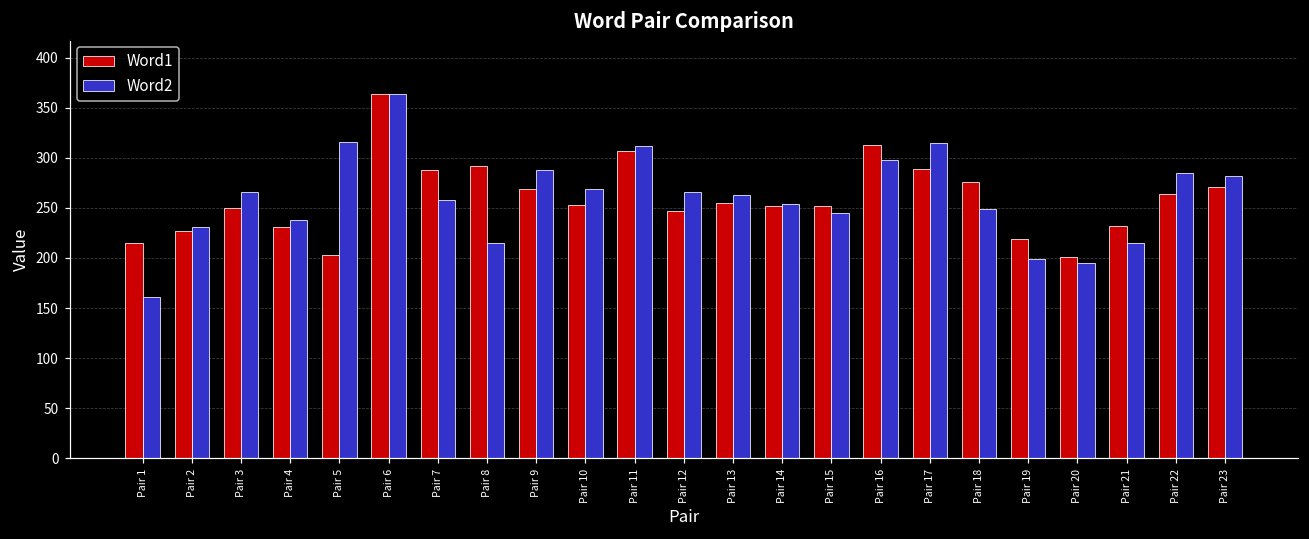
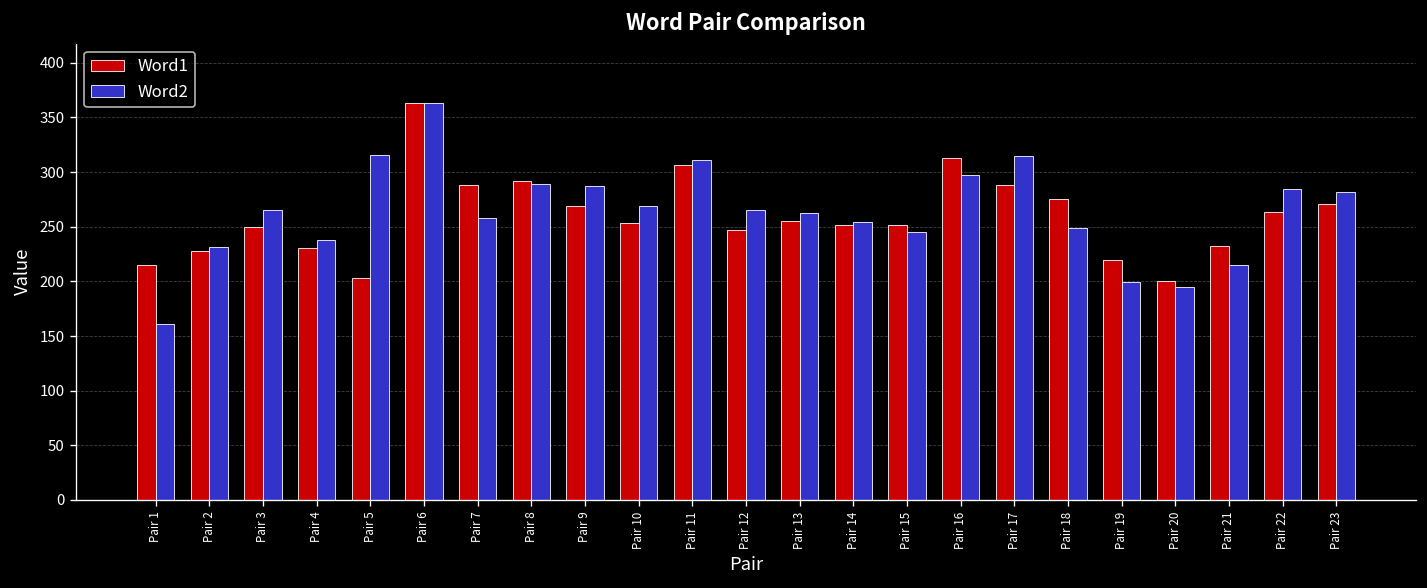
Word2, Pair 8: 220 -> 290
